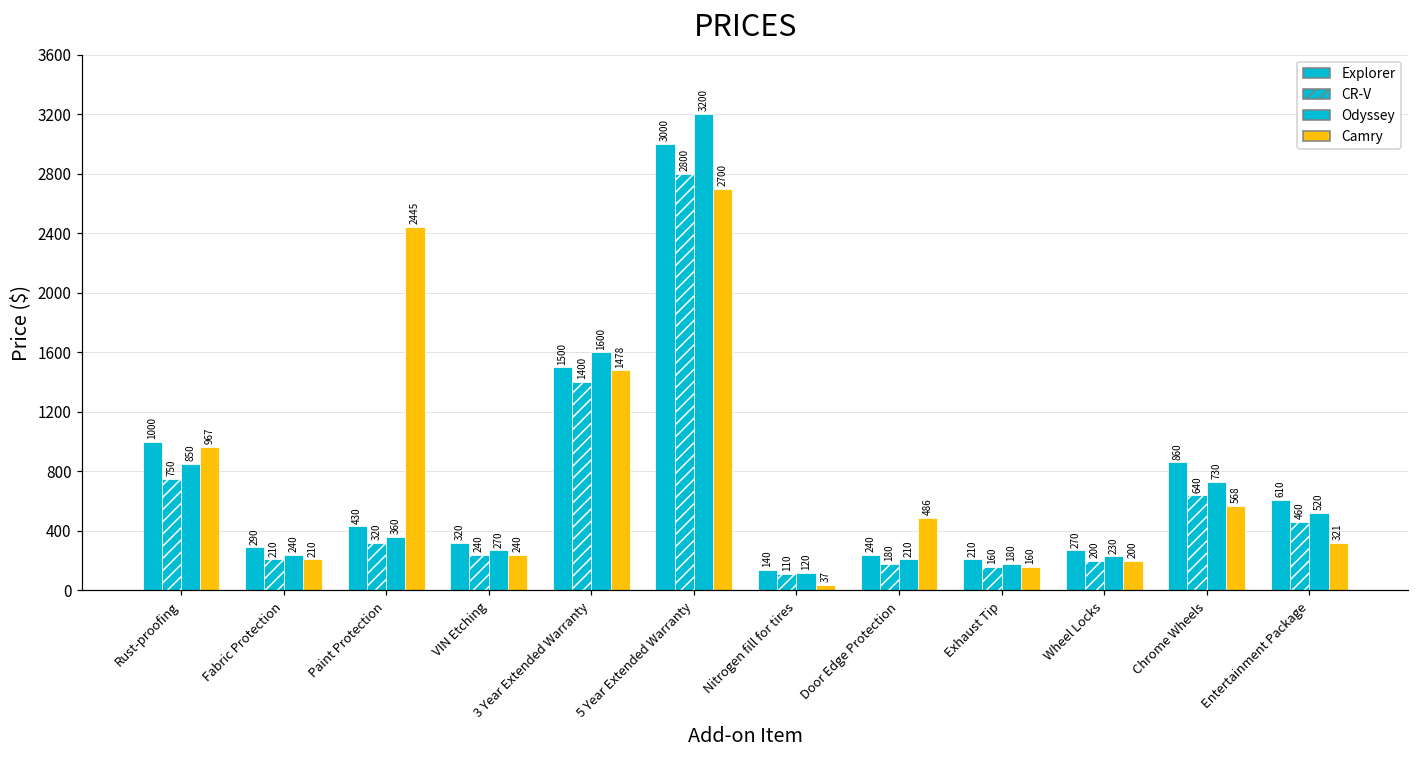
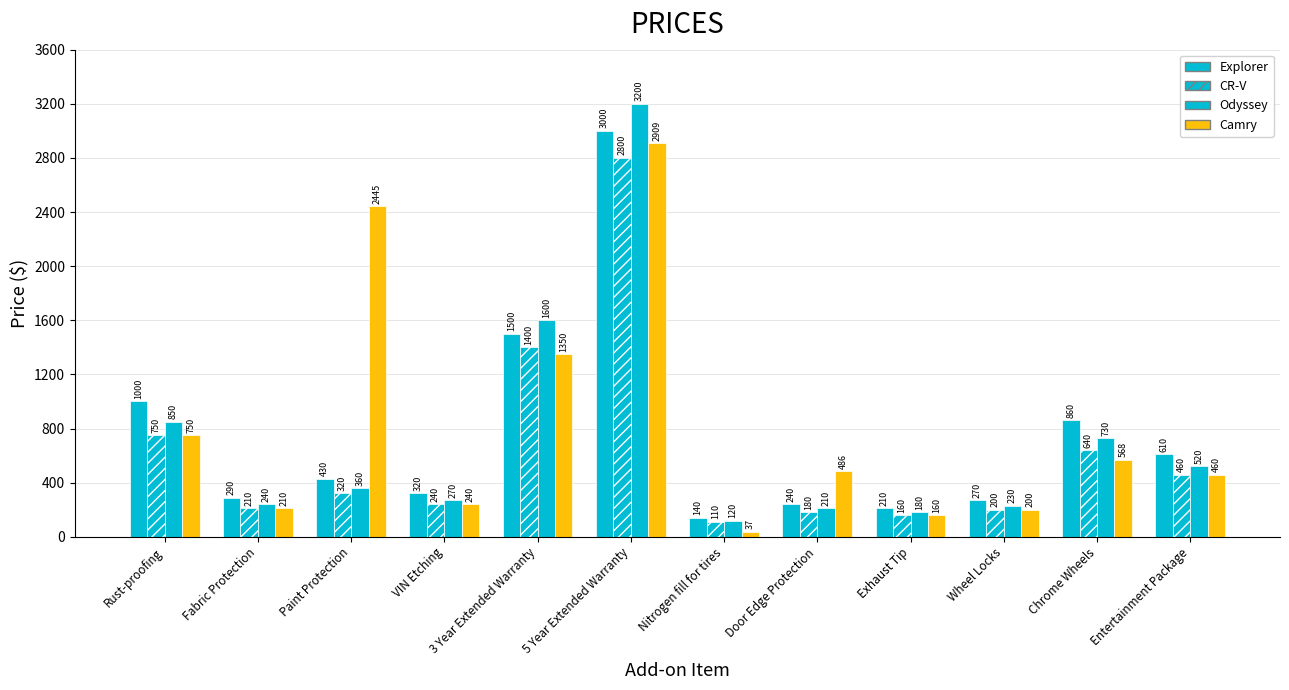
Camry, Rust-proofing: 967 -> 750
Camry, 3 Year Extended Warranty: 1478 -> 1350
Camry, 5 Year Extended Warranty: 2700 -> 2909
Camry, Entertainment Package: 321 -> 460
